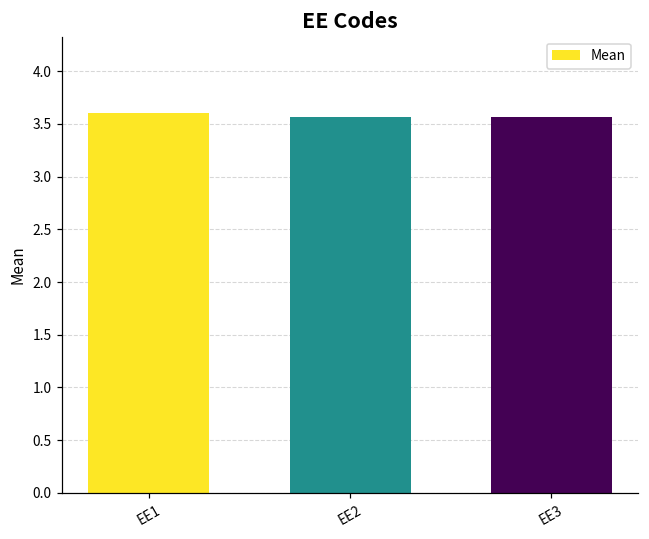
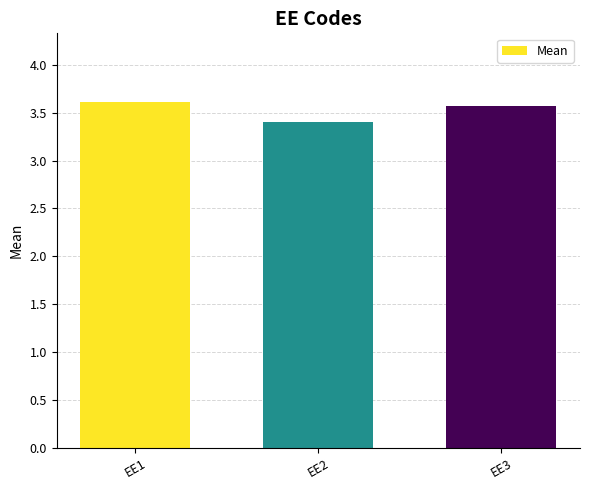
EE2: 3.6 -> 3.4
